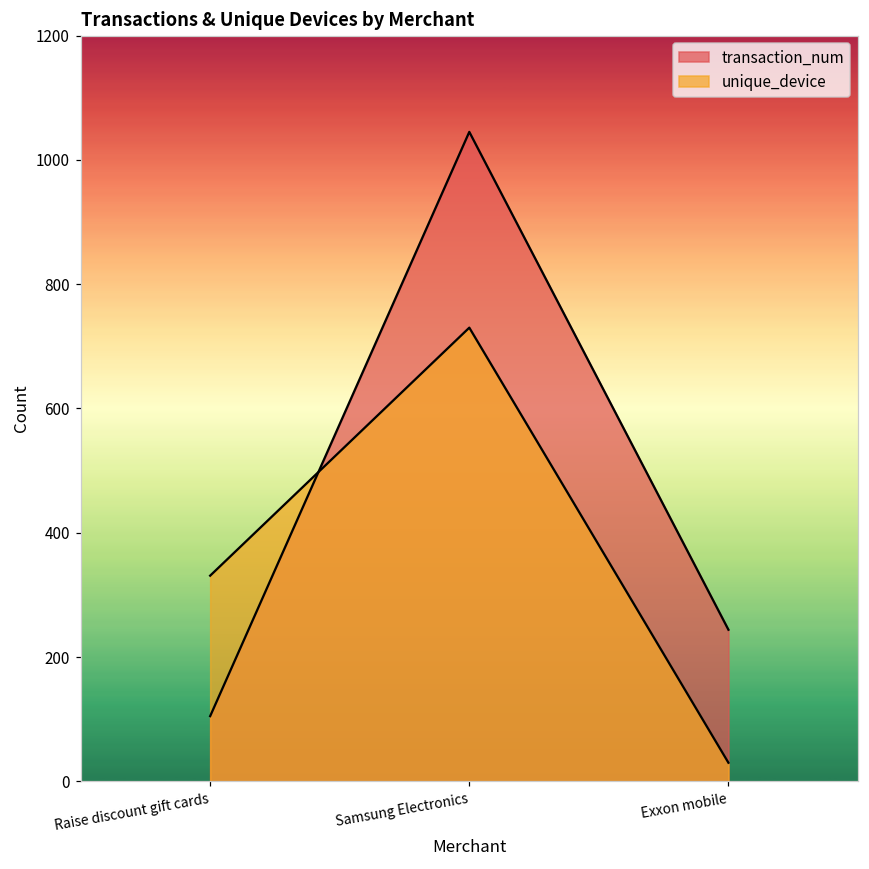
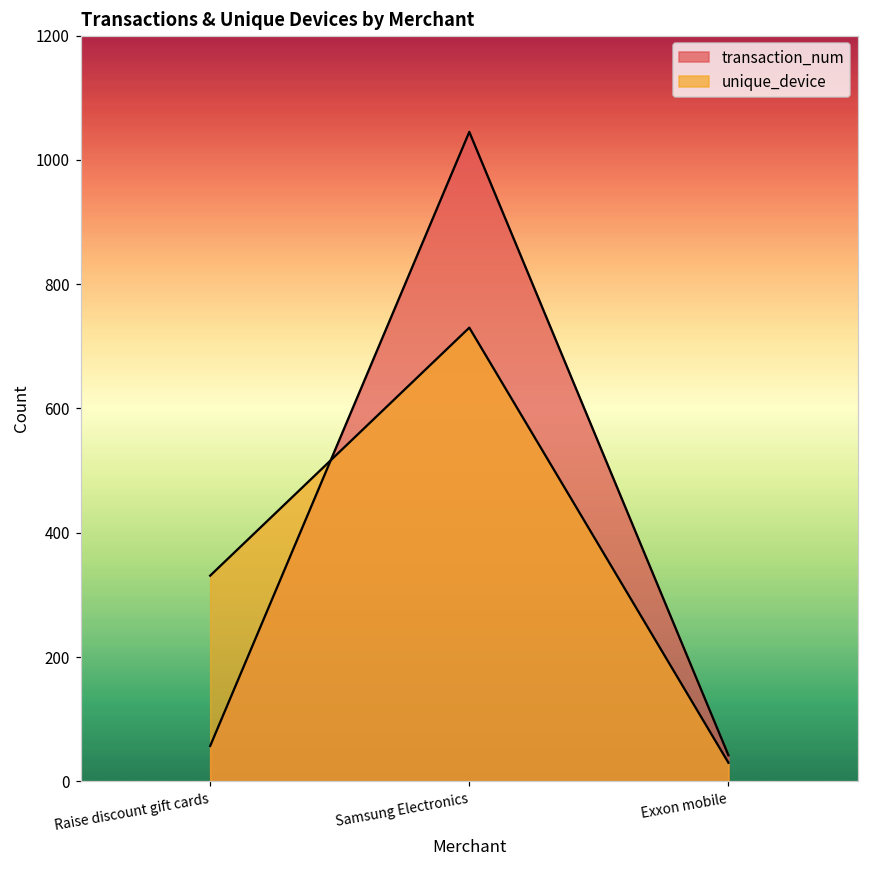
transaction_num, Raise discount gift cards: 110 -> 60
transaction_num, Exxon mobile: 240 -> 40
